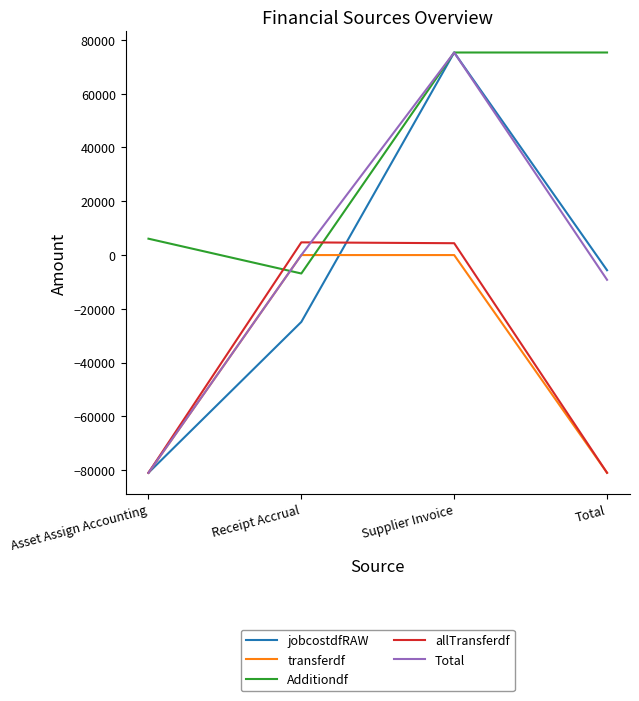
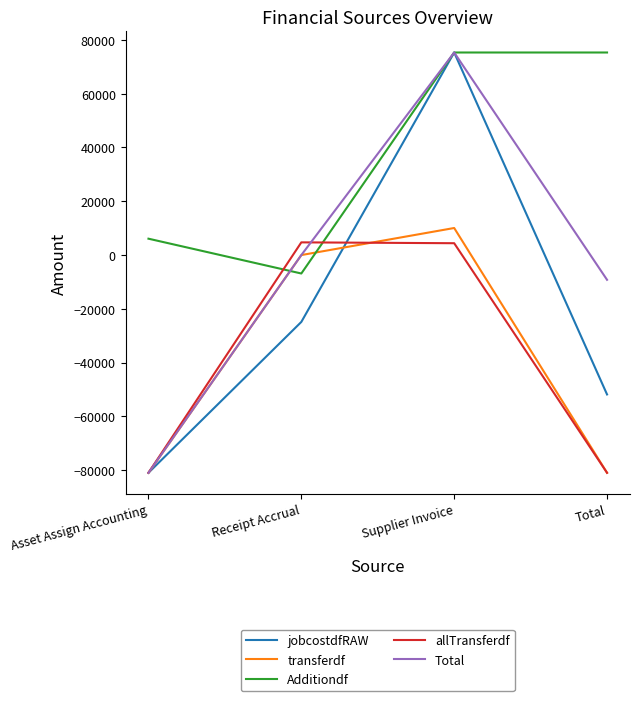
transferdf, Supplier Invoice: 0 -> 10000
jobcostdfRAW, Total: -6000 -> -52000
